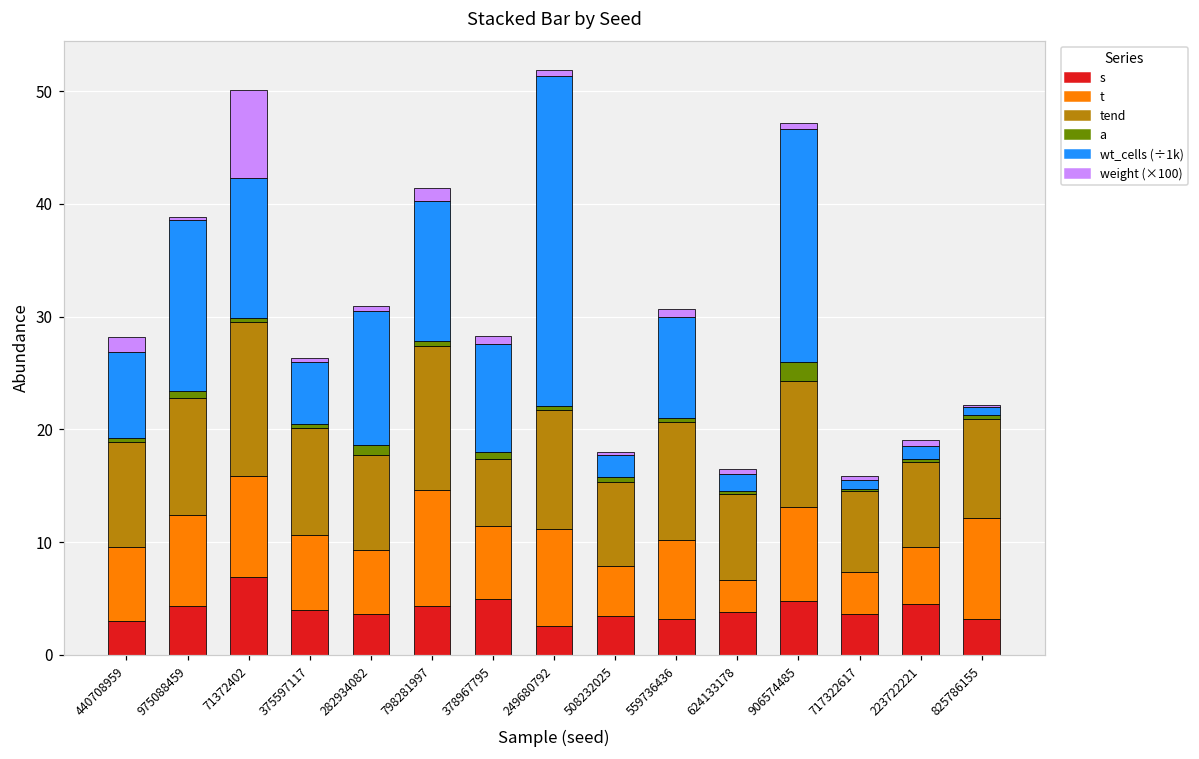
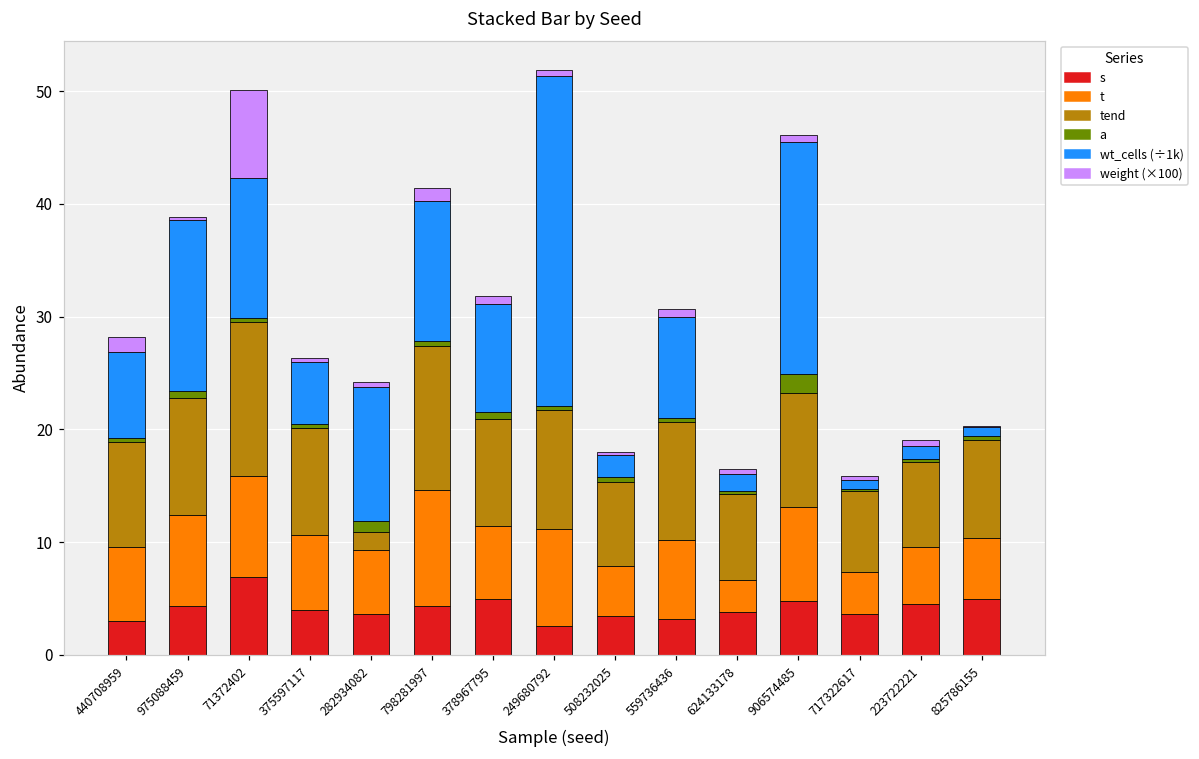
tend, 282934082: 8.4 -> 1.7
tend, 378967795: 6.0 -> 9.5
tend, 906574485: 11.2 -> 10.1
s, 825786155: 3.2 -> 4.9
t, 825786155: 9.0 -> 5.4
